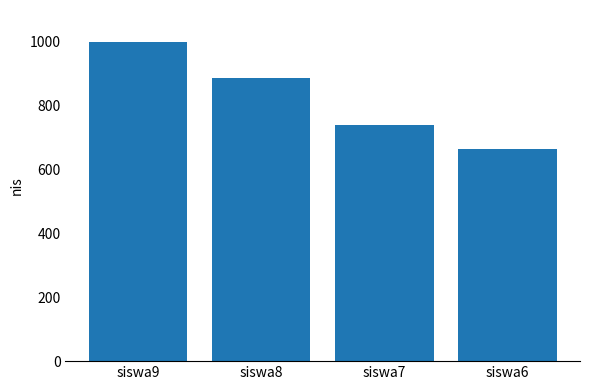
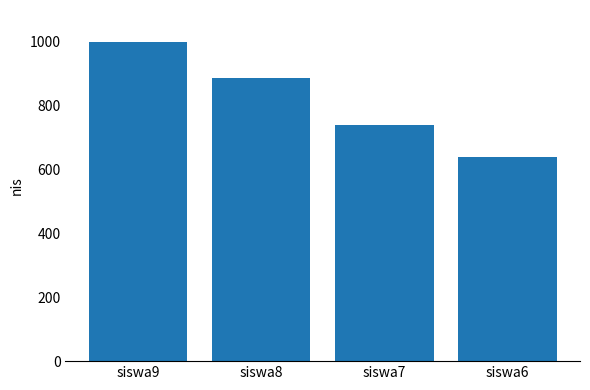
siswa6: 670 -> 640
